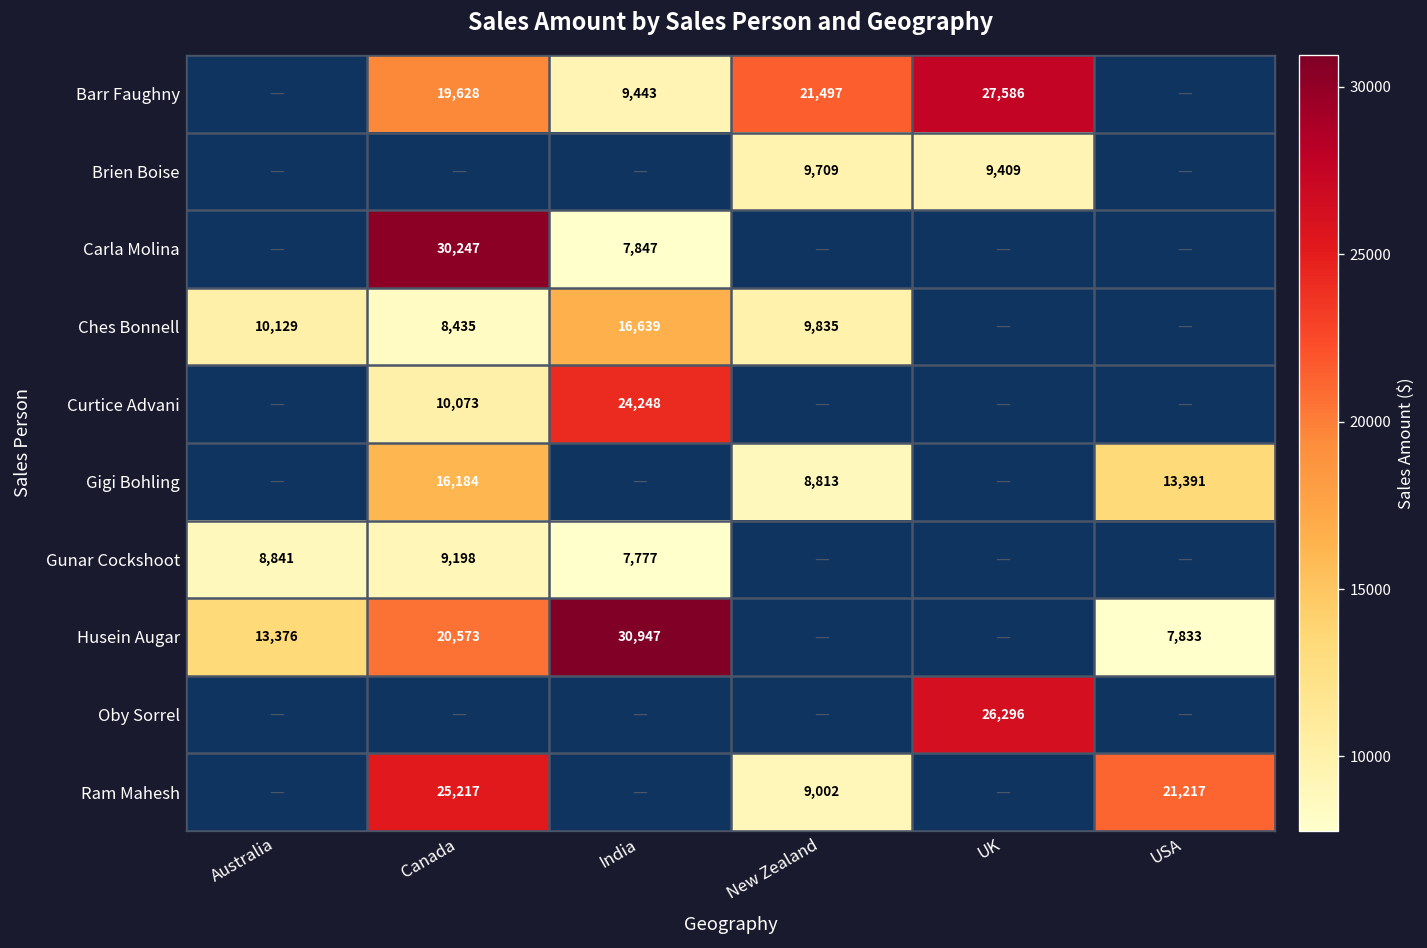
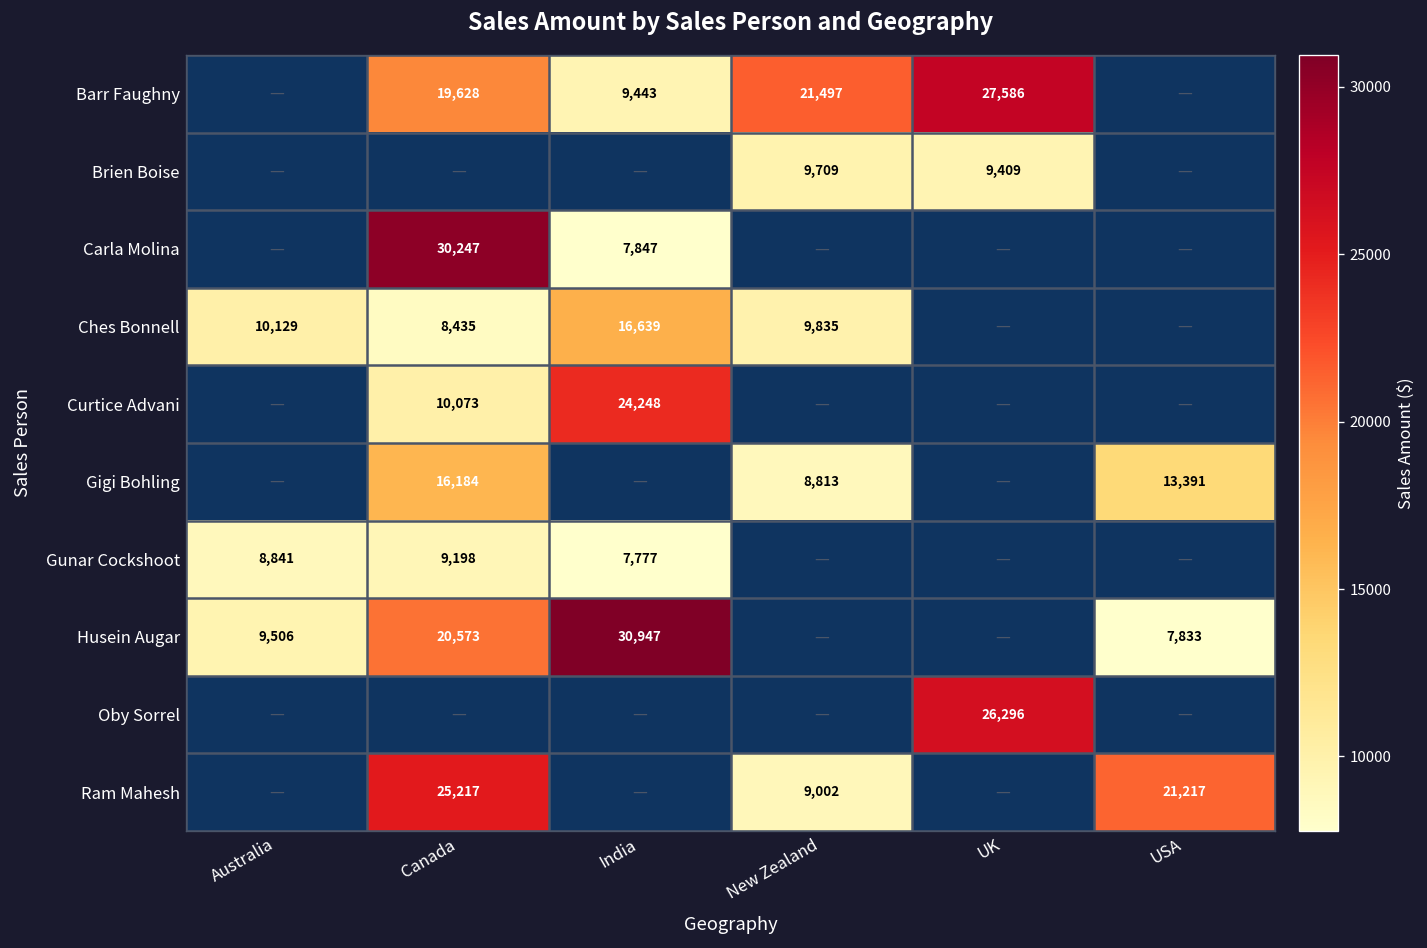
Husein Augar, Australia: 13,376 -> 9,506
